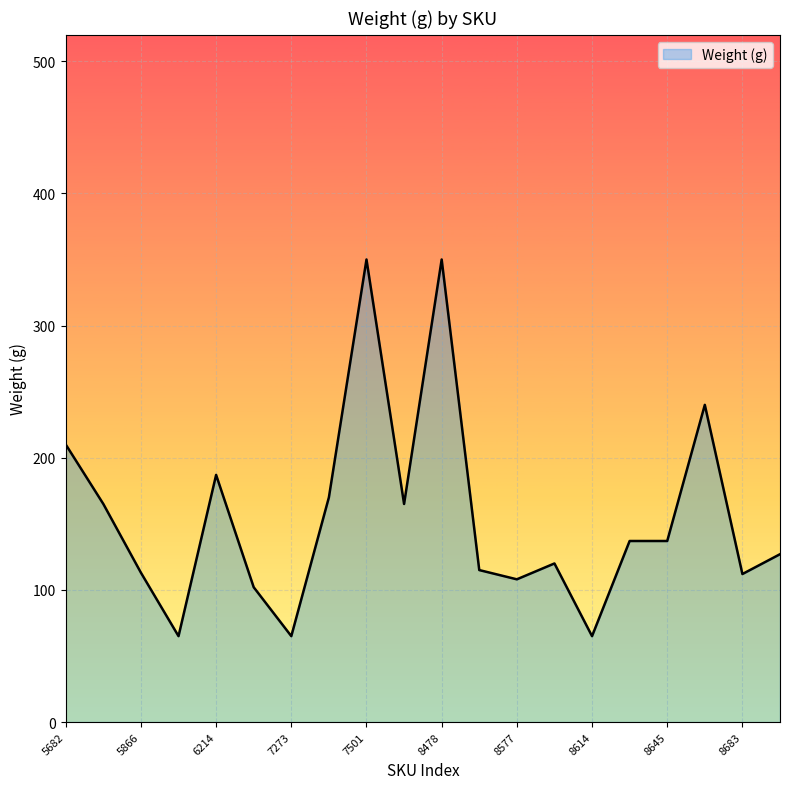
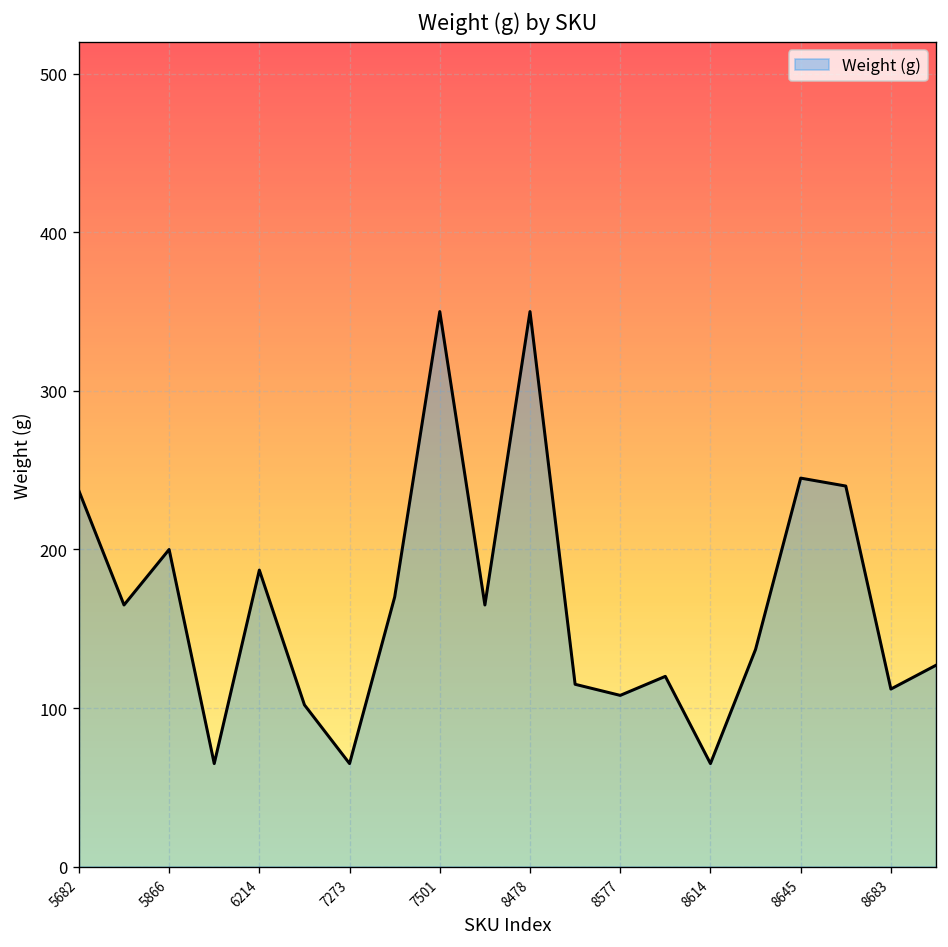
5682: 210 -> 237
5866: 113 -> 200
8645: 137 -> 245
